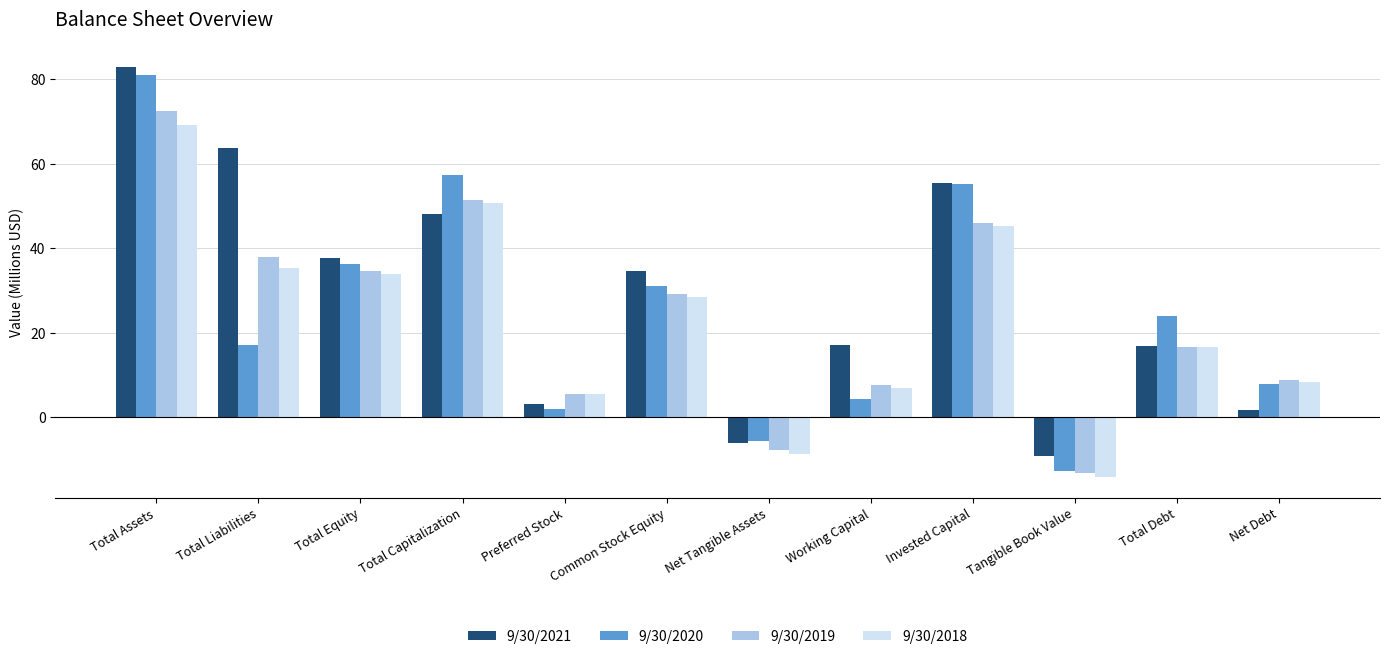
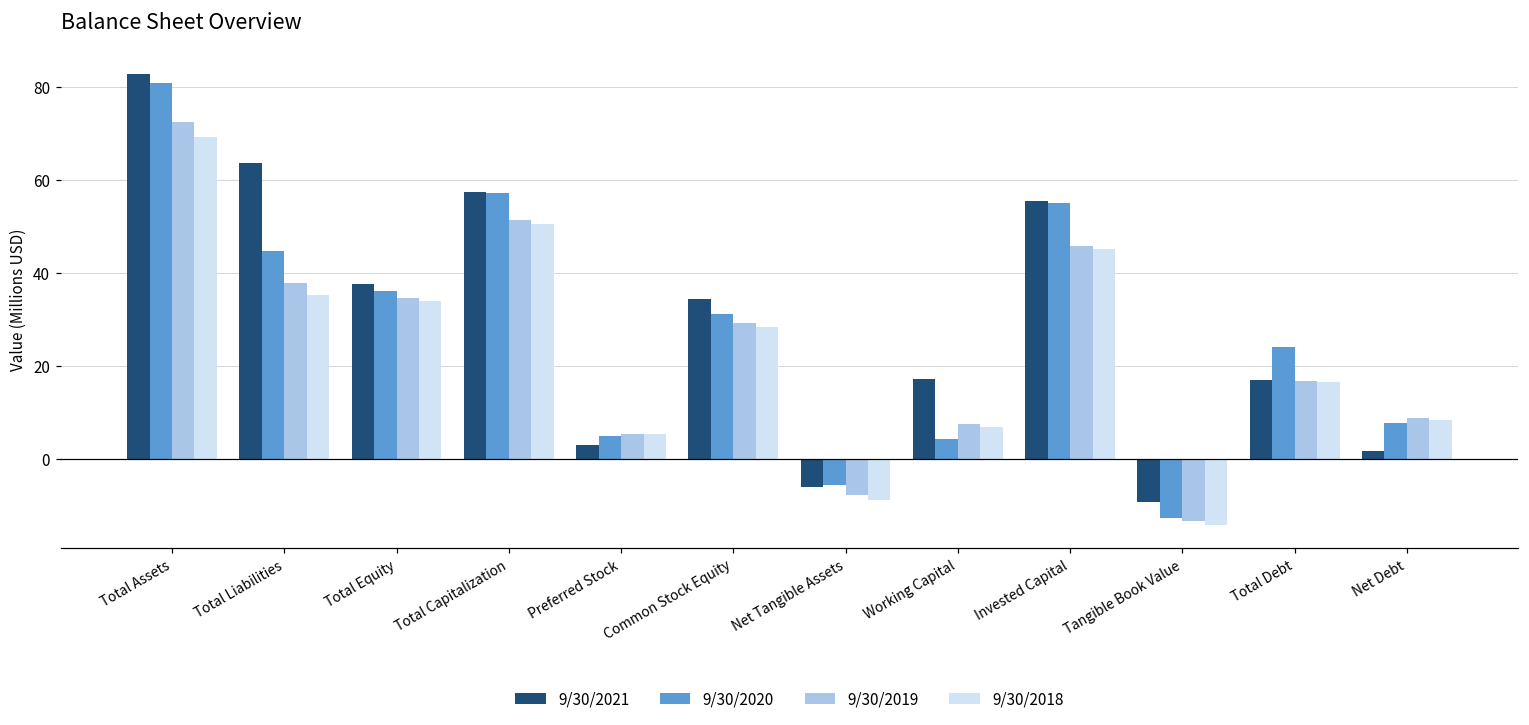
9/30/2020, Total Liabilities: 17 -> 45
9/30/2021, Total Capitalization: 48 -> 58
9/30/2020, Preferred Stock: 2 -> 5
